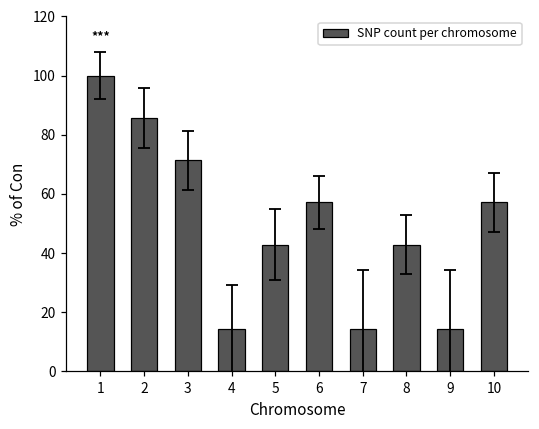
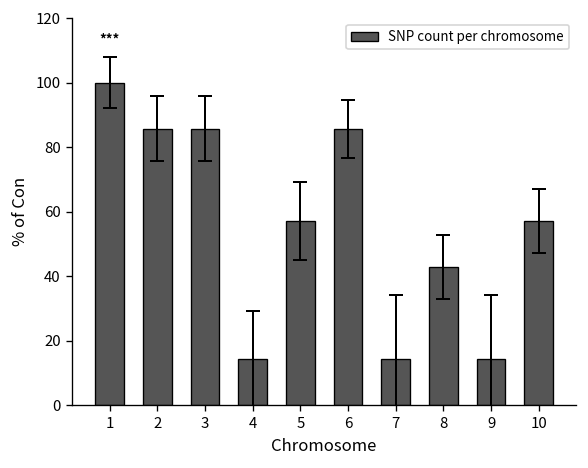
SNP count per chromosome, 3: 71 -> 86
SNP count per chromosome, 5: 43 -> 57
SNP count per chromosome, 6: 57 -> 86
